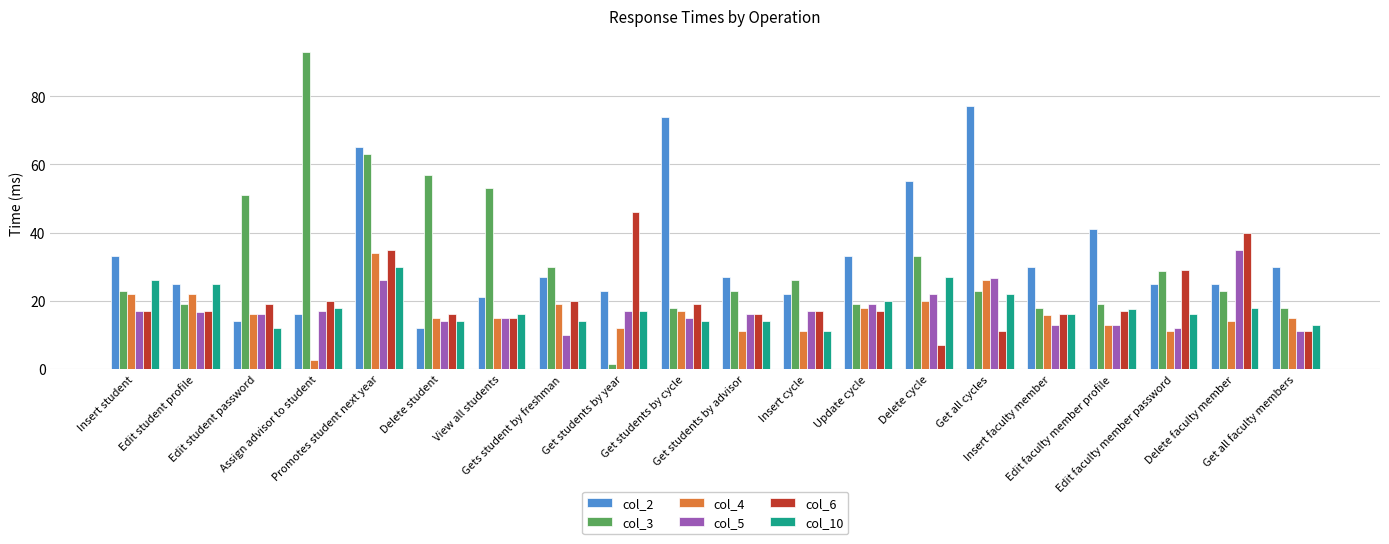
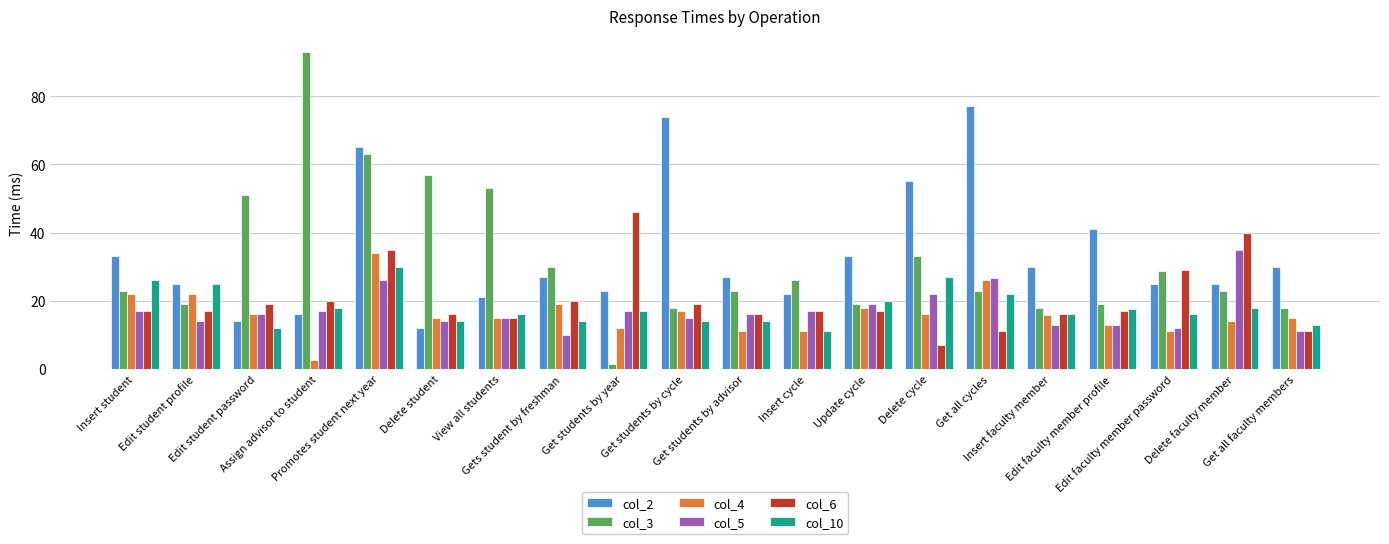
col_5, Edit student profile: 17 -> 14
col_4, Delete cycle: 20 -> 16
